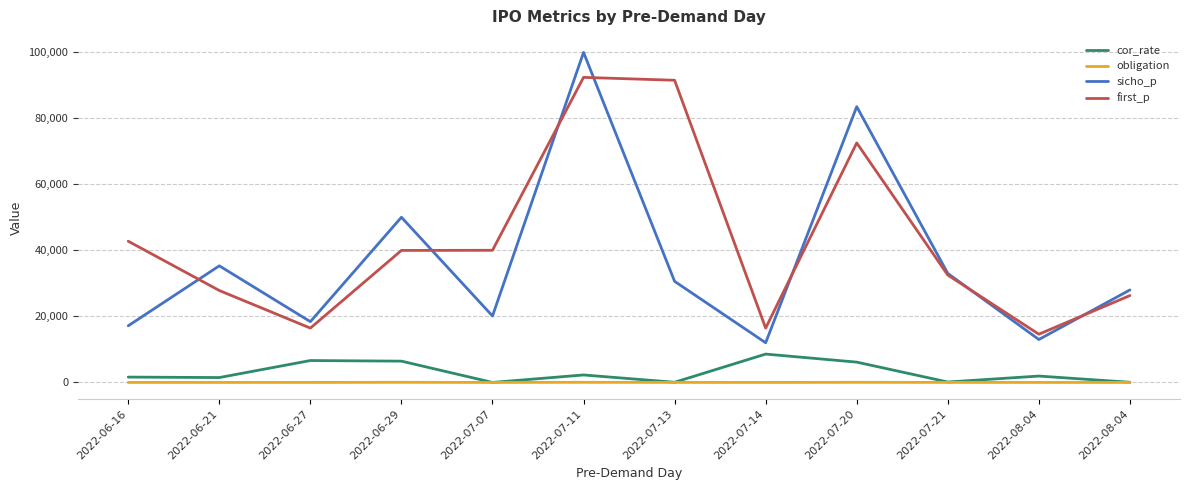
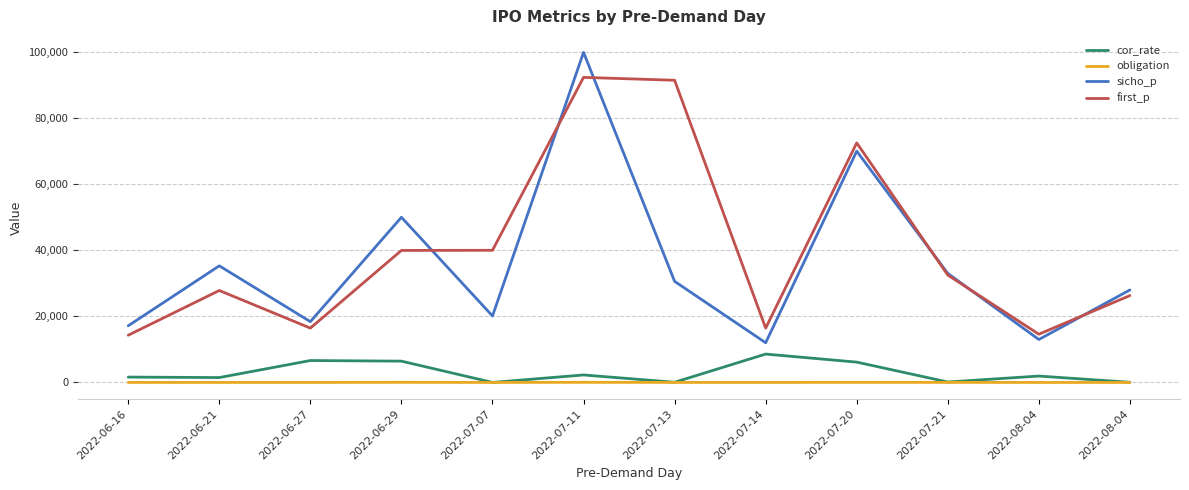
first_p, 2022-06-16: 43,000 -> 14,000
sicho_p, 2022-07-20: 83,000 -> 70,000
